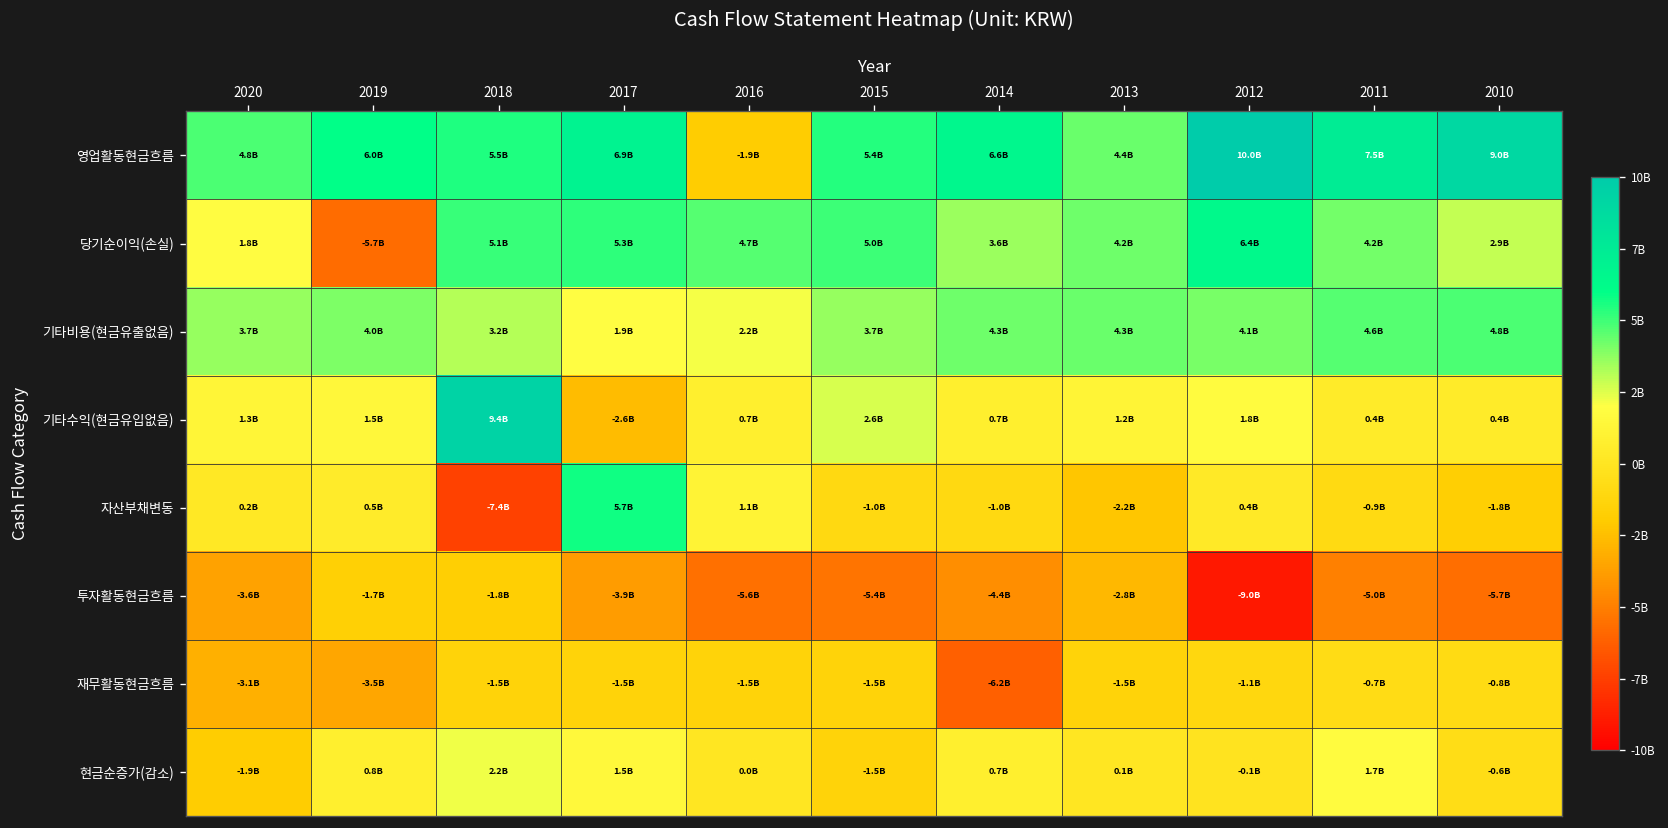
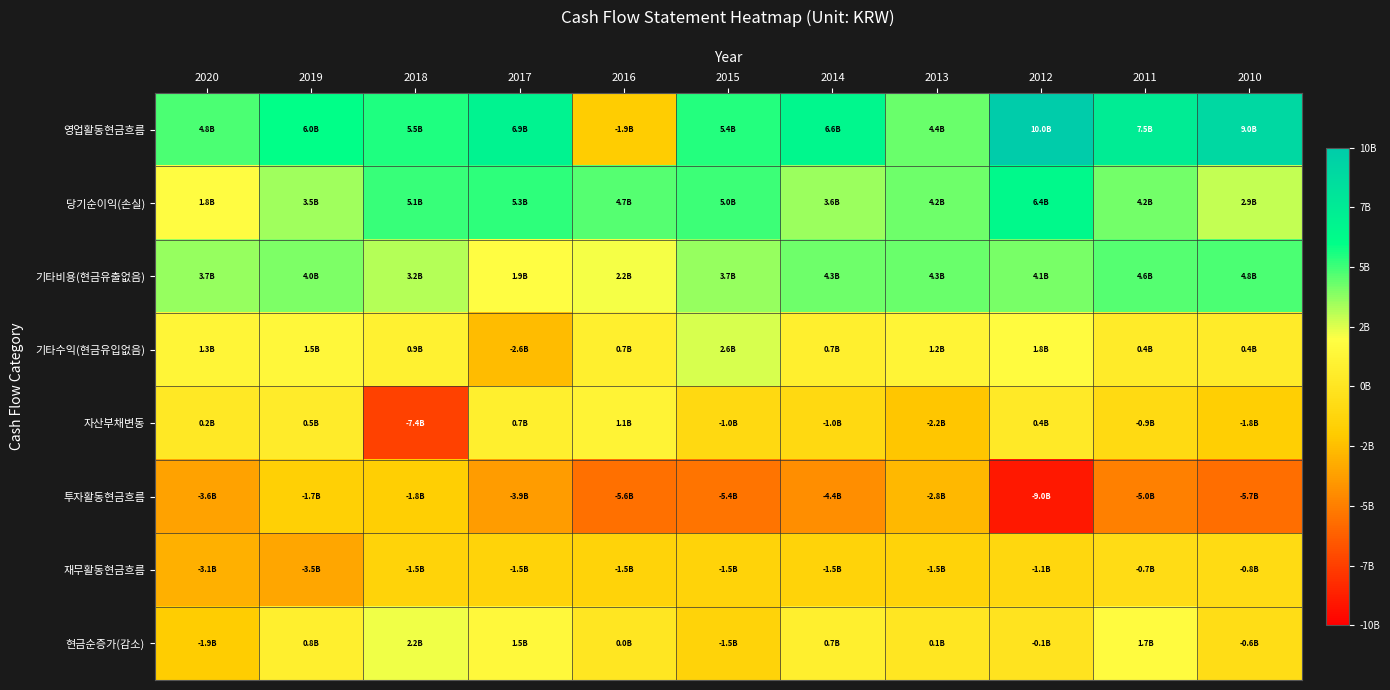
당기순이익(손실), 2019: -5.7B -> 3.5B
기타수익(현금유입없음), 2018: 9.4B -> 0.9B
자산부채변동, 2017: 5.7B -> 0.7B
재무활동현금흐름, 2014: -6.2B -> -1.5B
